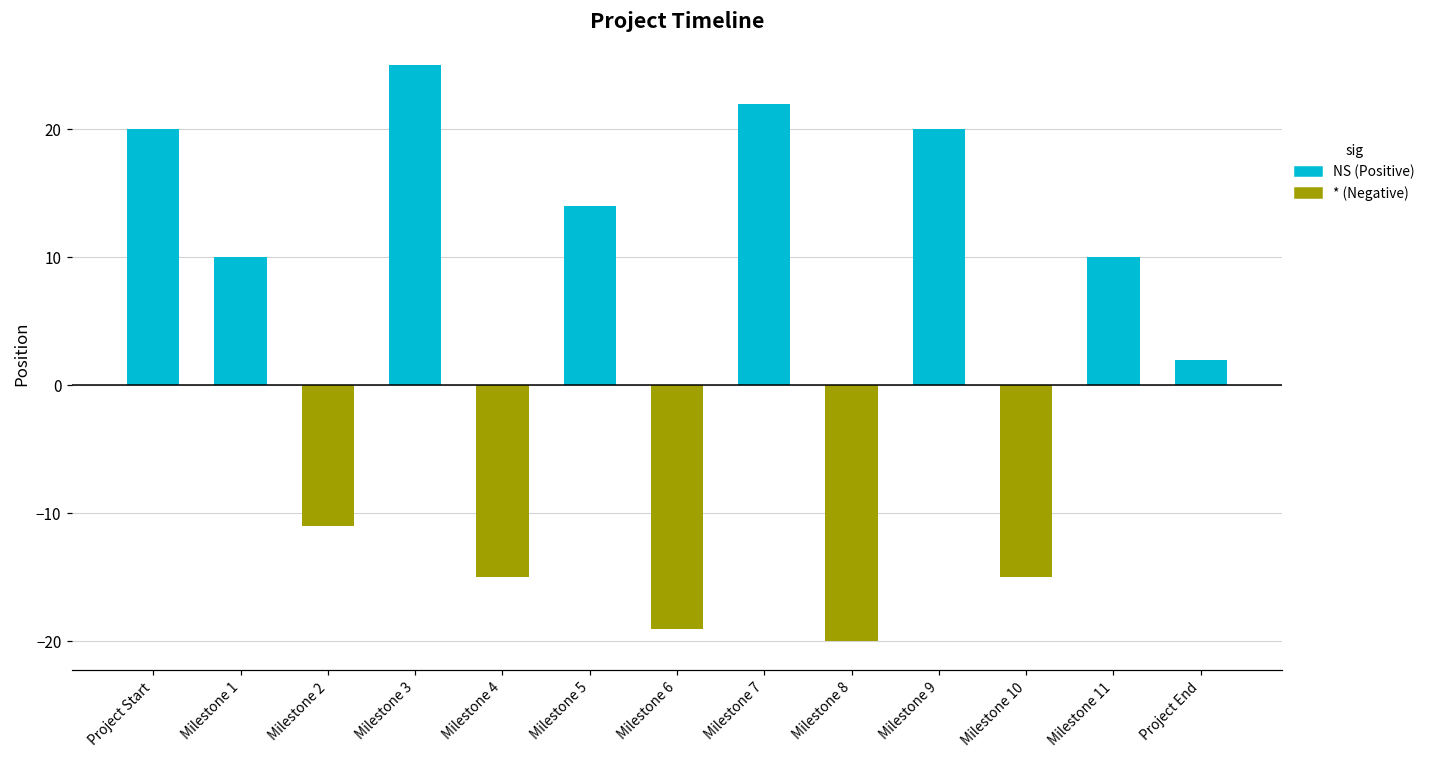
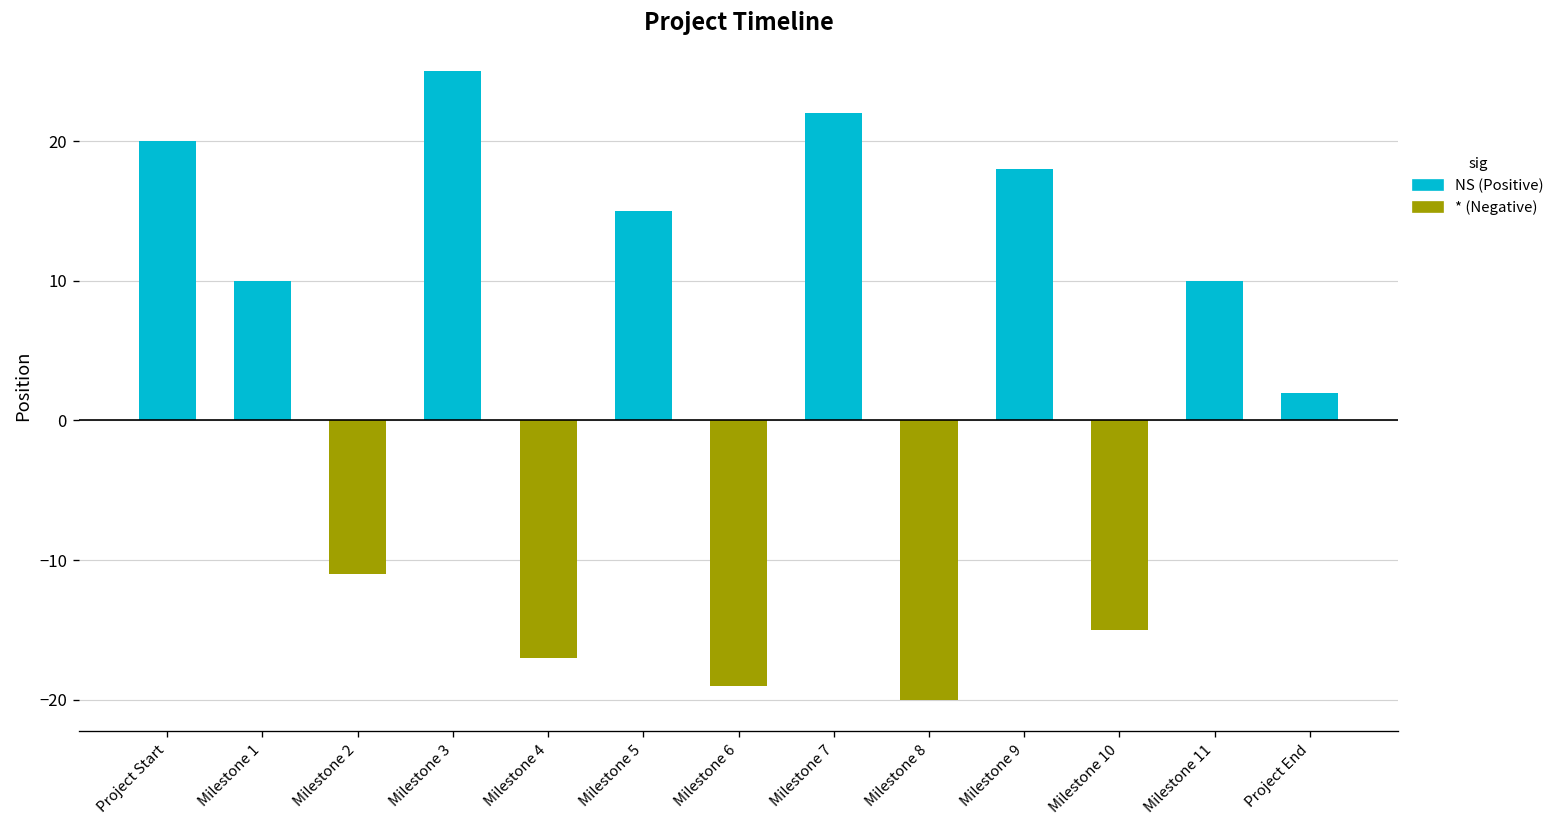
Milestone 4: -15 -> -17
Milestone 5: 14 -> 15
Milestone 9: 20 -> 18
